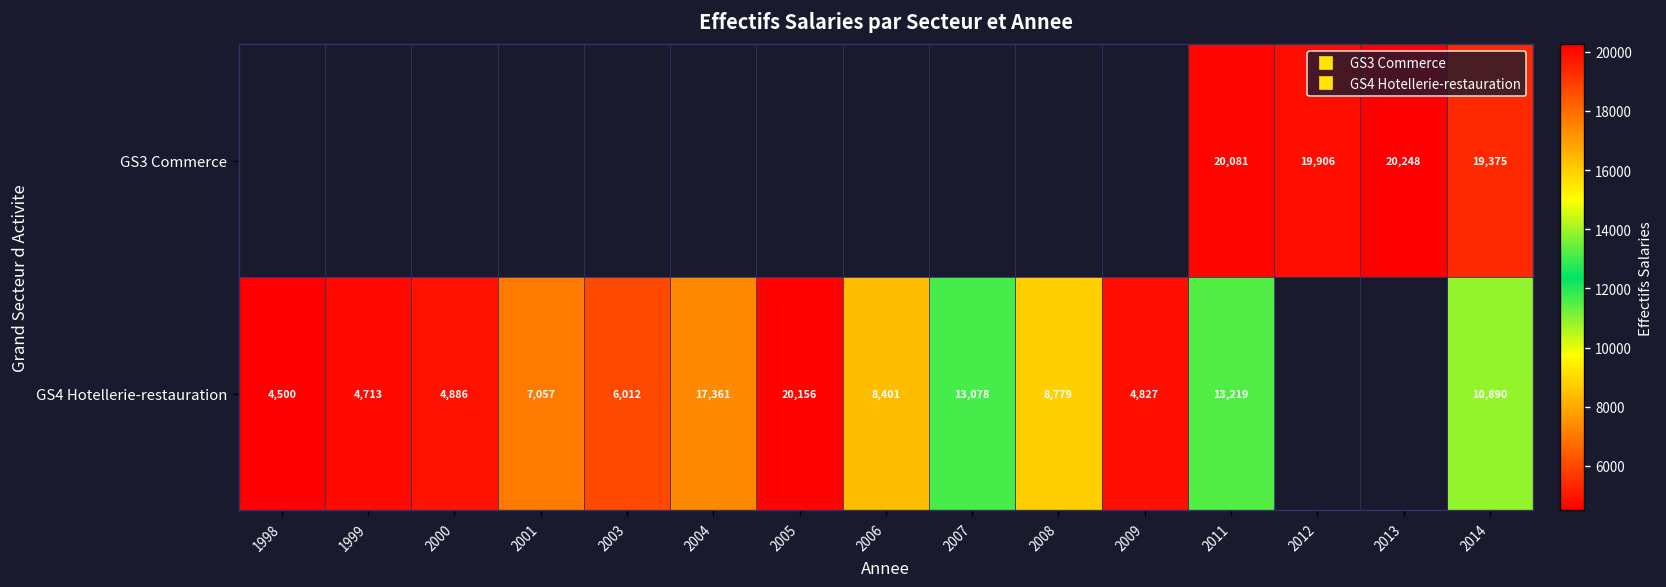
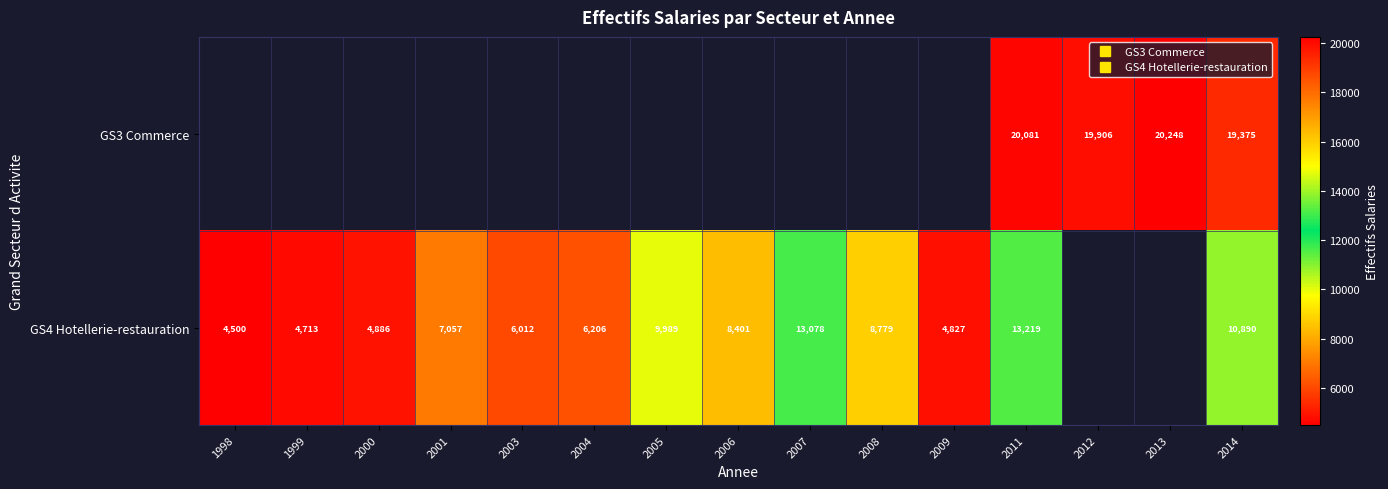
GS4 Hotellerie-restauration, 2004: 17,361 -> 6,206
GS4 Hotellerie-restauration, 2005: 20,156 -> 9,989
